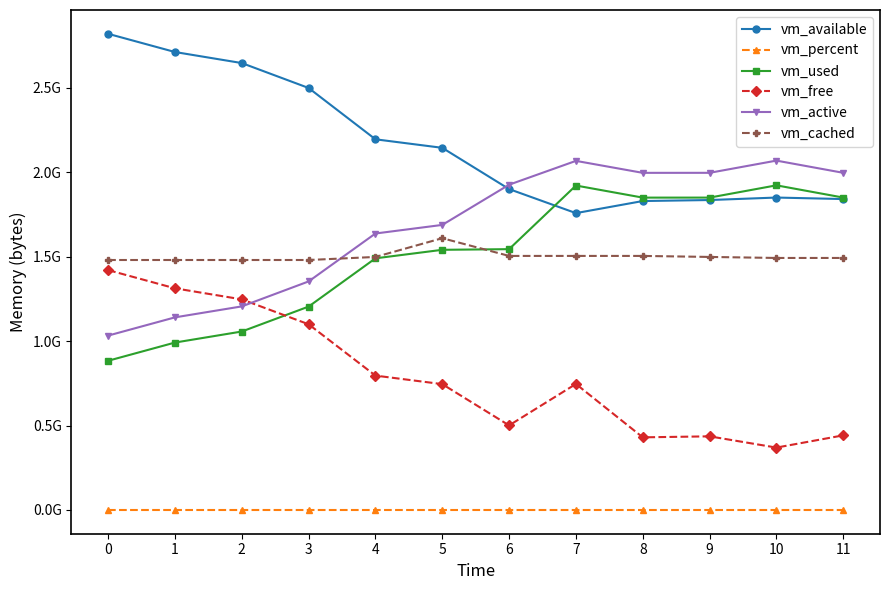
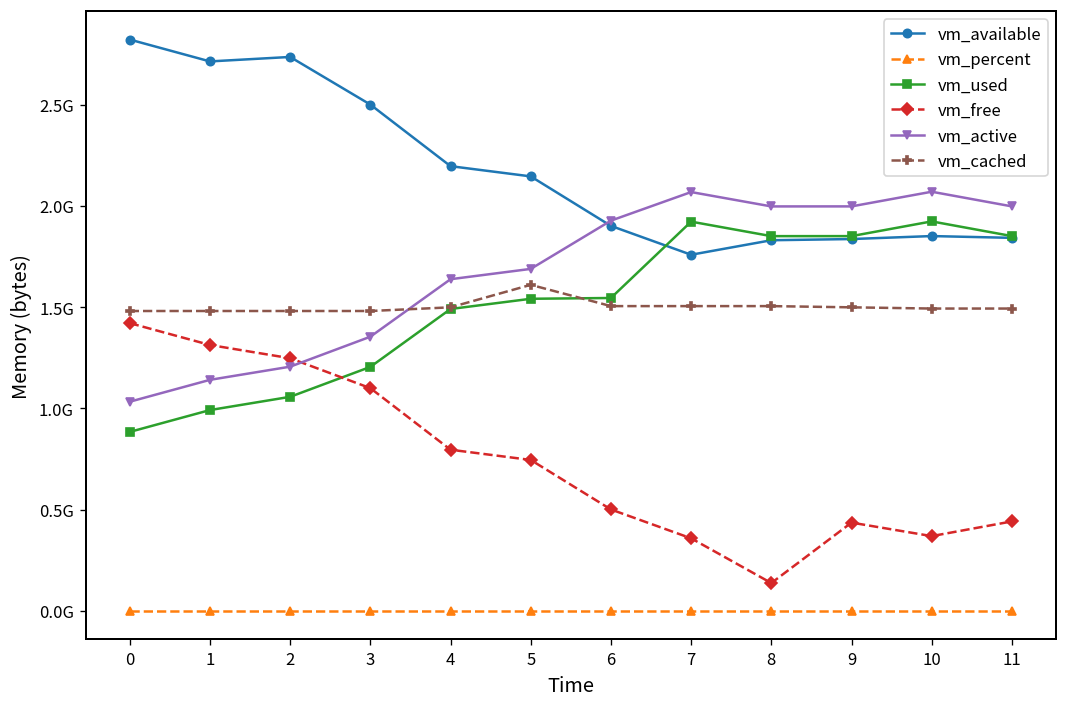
vm_available, 2: 2650000000 -> 2740000000
vm_free, 7: 750000000 -> 360000000
vm_free, 8: 430000000 -> 140000000
